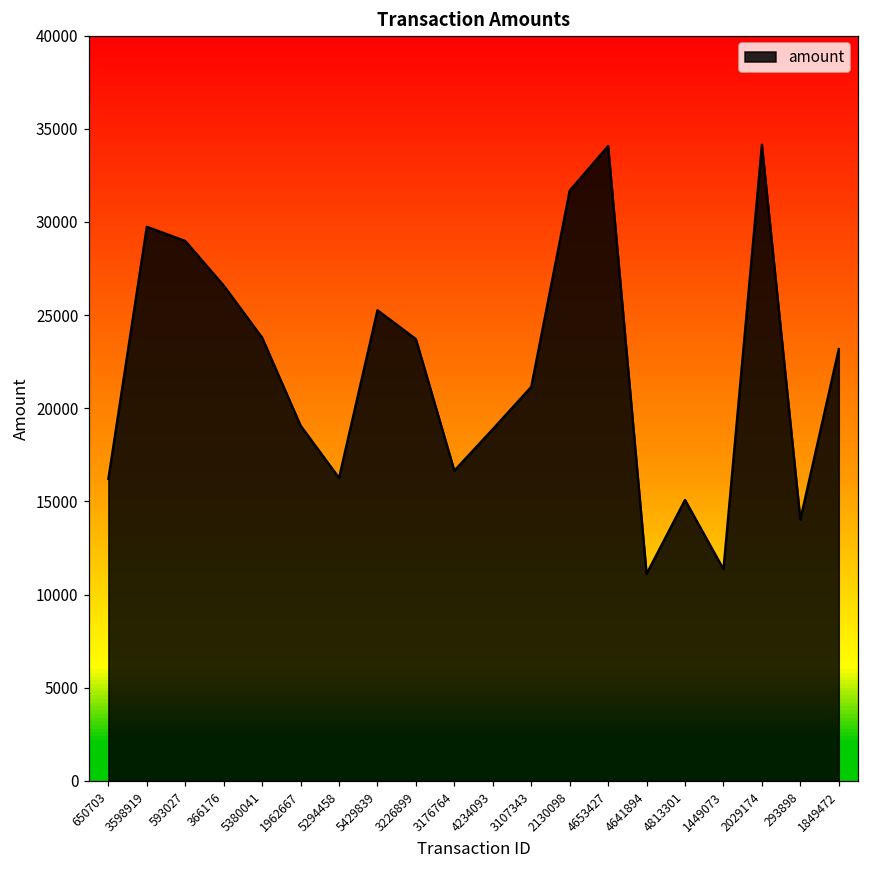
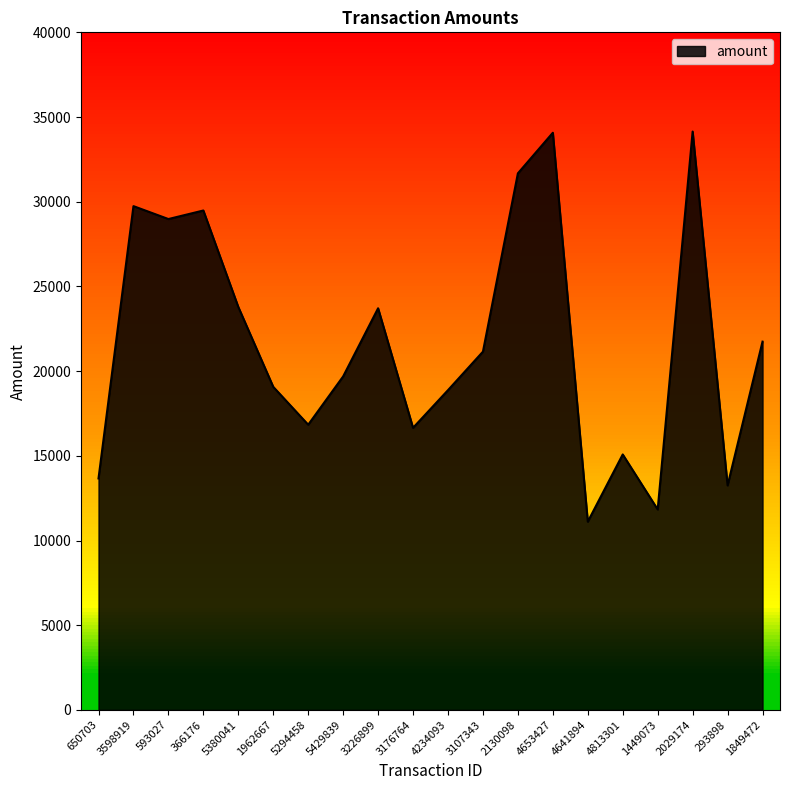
650703: 16200 -> 13700
366176: 26600 -> 29500
5294458: 16300 -> 16800
5429839: 25300 -> 19700
1449073: 11400 -> 11800
293898: 14000 -> 13300
1849472: 23200 -> 21700
